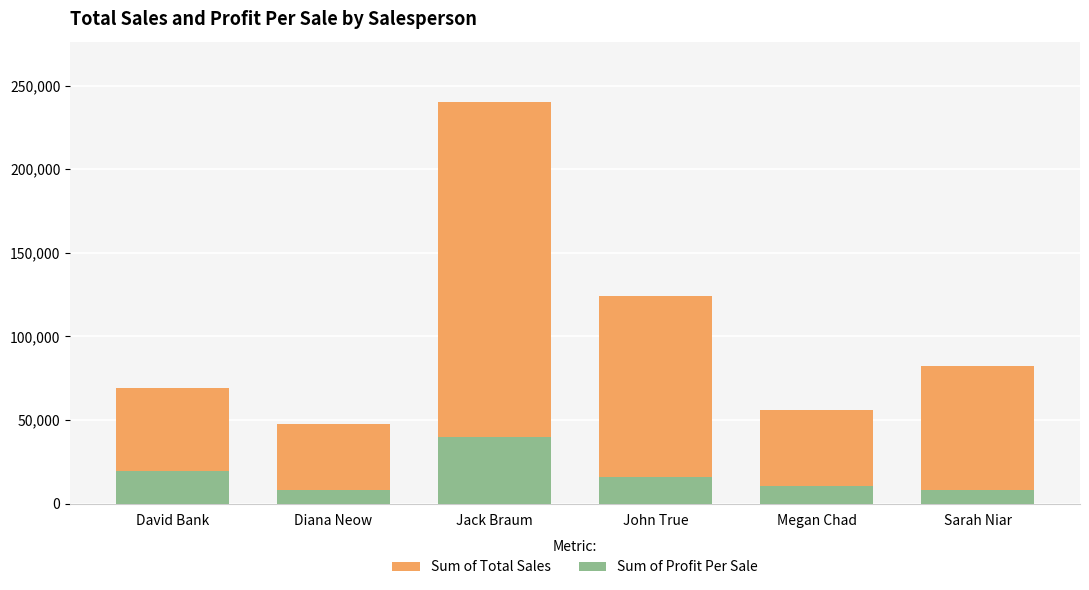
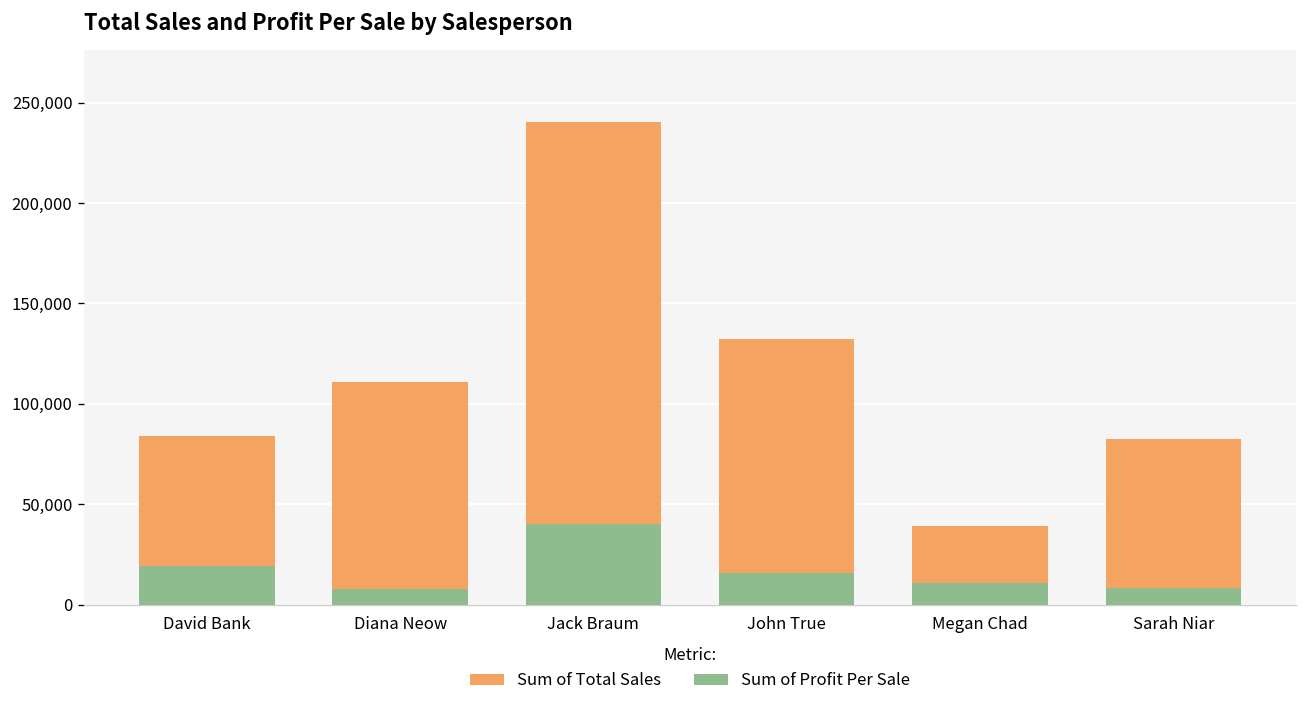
Sum of Total Sales, David Bank: 69,000 -> 84,000
Sum of Total Sales, Diana Neow: 48,000 -> 111,000
Sum of Total Sales, John True: 124,000 -> 133,000
Sum of Total Sales, Megan Chad: 56,000 -> 39,000
